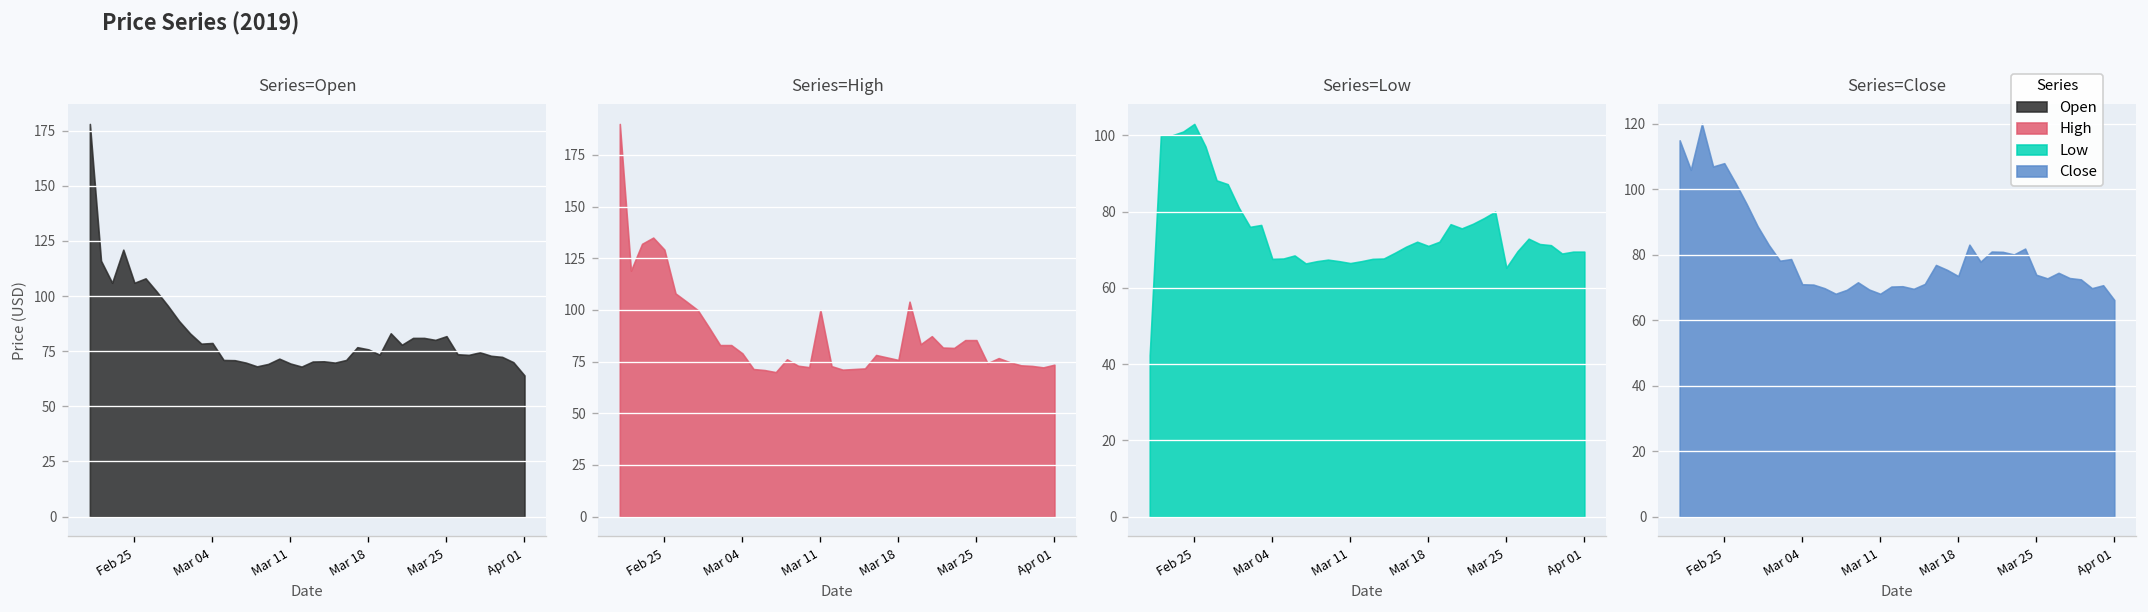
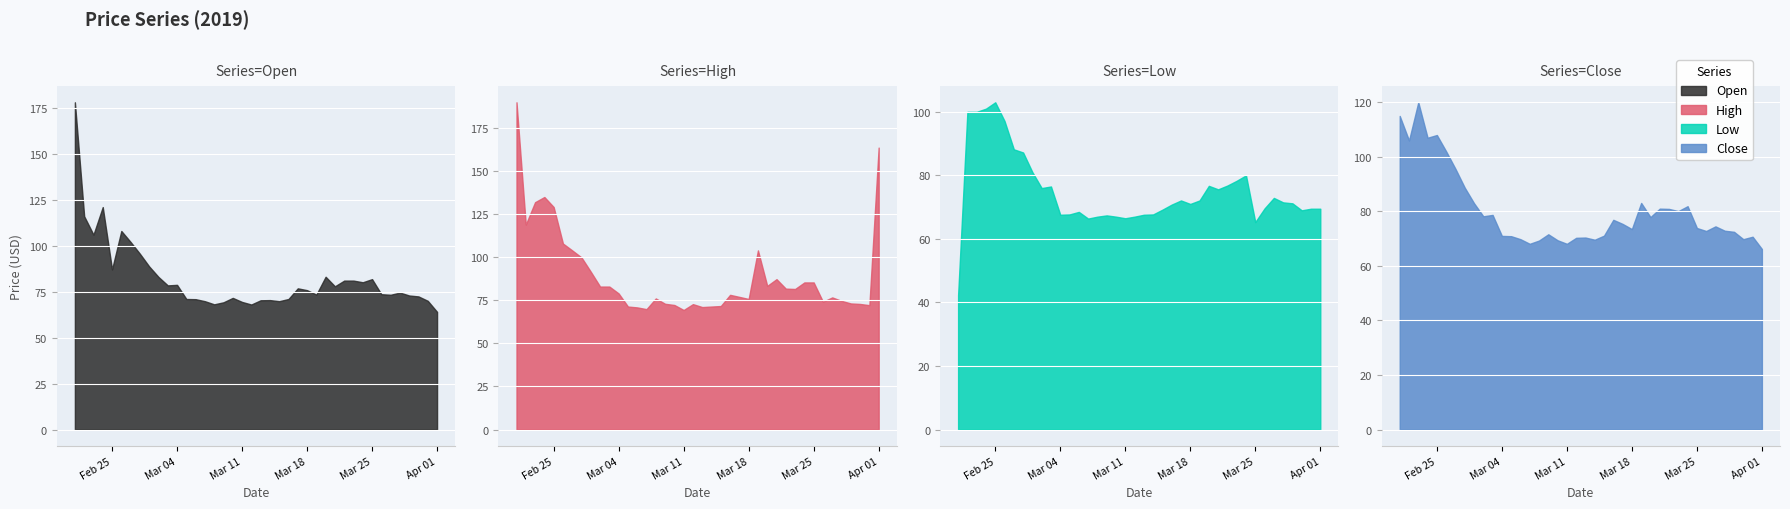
Series=Open, Feb 25: 106 -> 87
Series=High, Mar 11: 100 -> 69
Series=High, Apr 01: 74 -> 164
